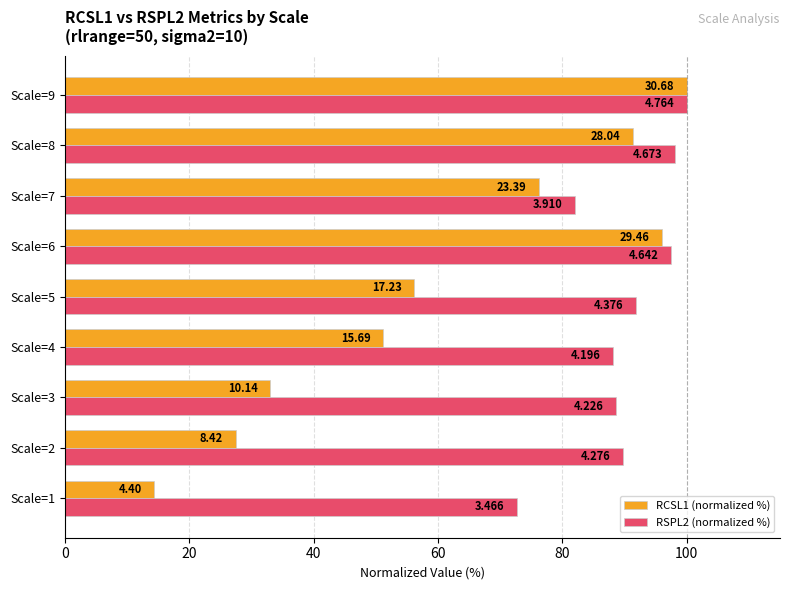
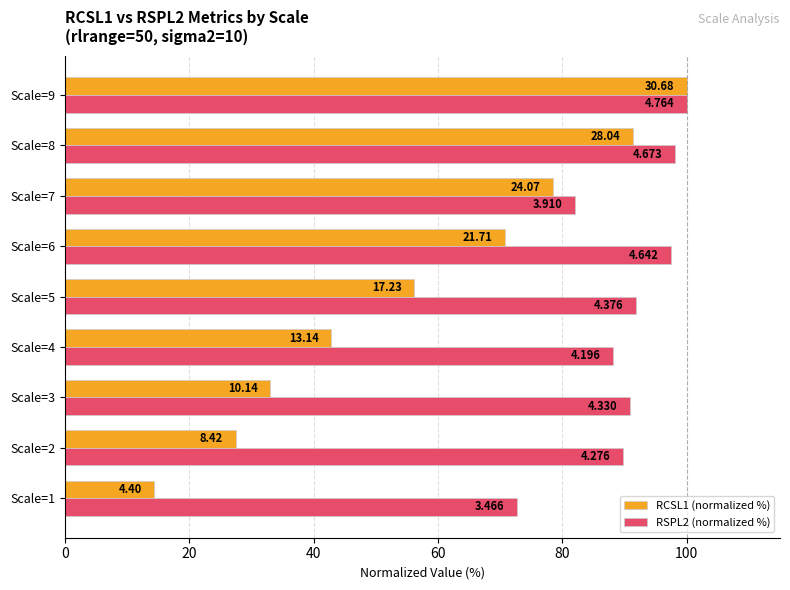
RCSL1 (normalized %), Scale=7: 23.39 -> 24.07
RCSL1 (normalized %), Scale=6: 29.46 -> 21.71
RCSL1 (normalized %), Scale=4: 15.69 -> 13.14
RSPL2 (normalized %), Scale=3: 4.226 -> 4.330
